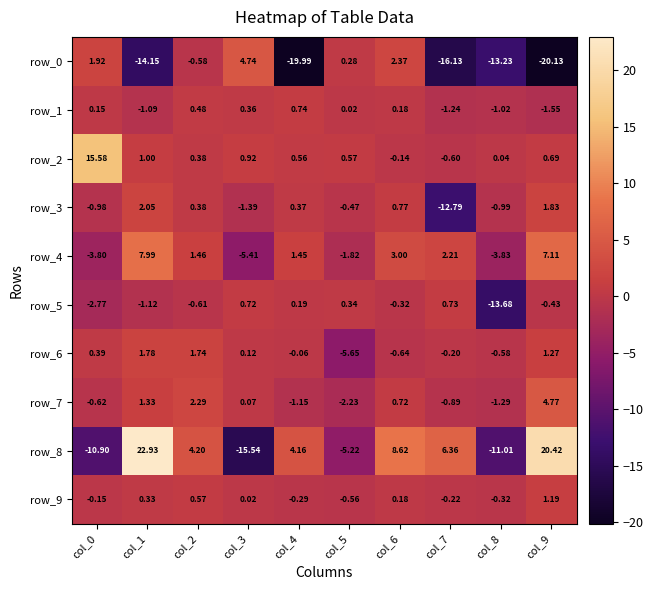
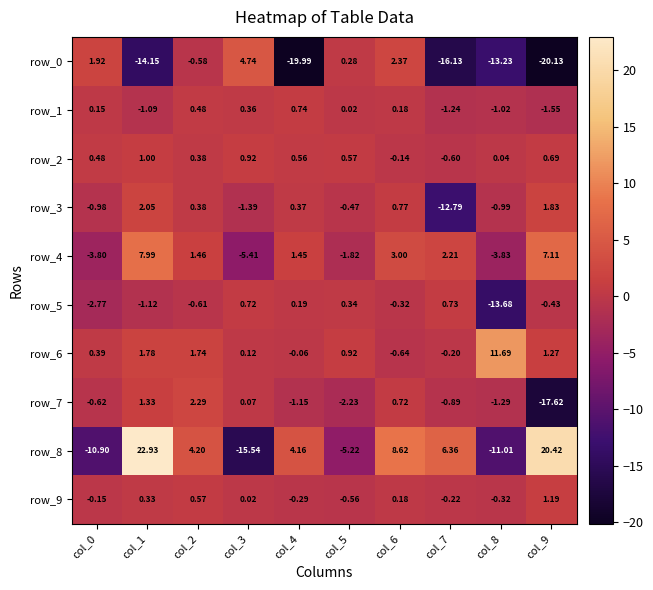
row_2, col_0: 15.58 -> 0.48
row_6, col_5: -5.65 -> 0.92
row_6, col_8: -0.58 -> 11.69
row_7, col_9: 4.77 -> -17.62
